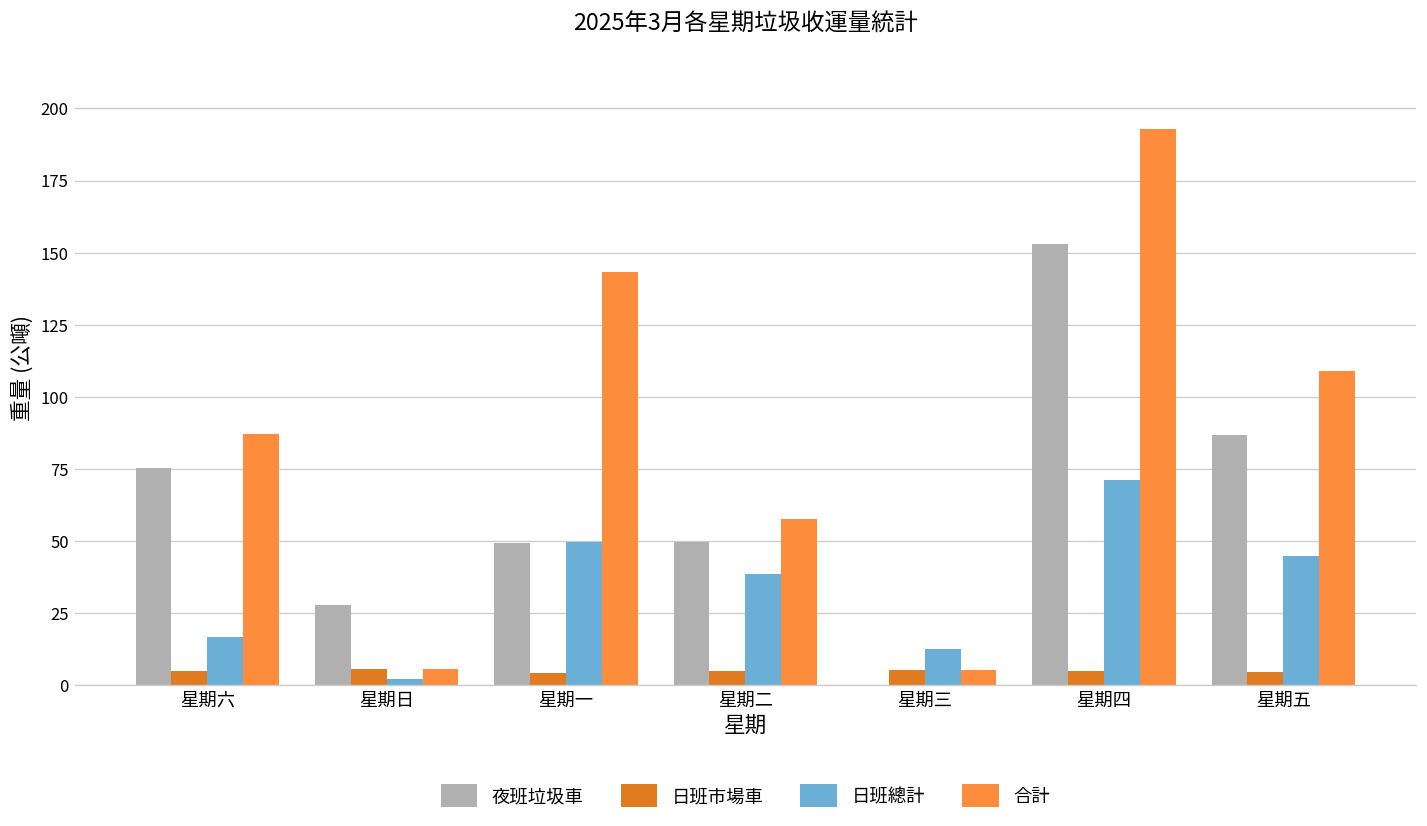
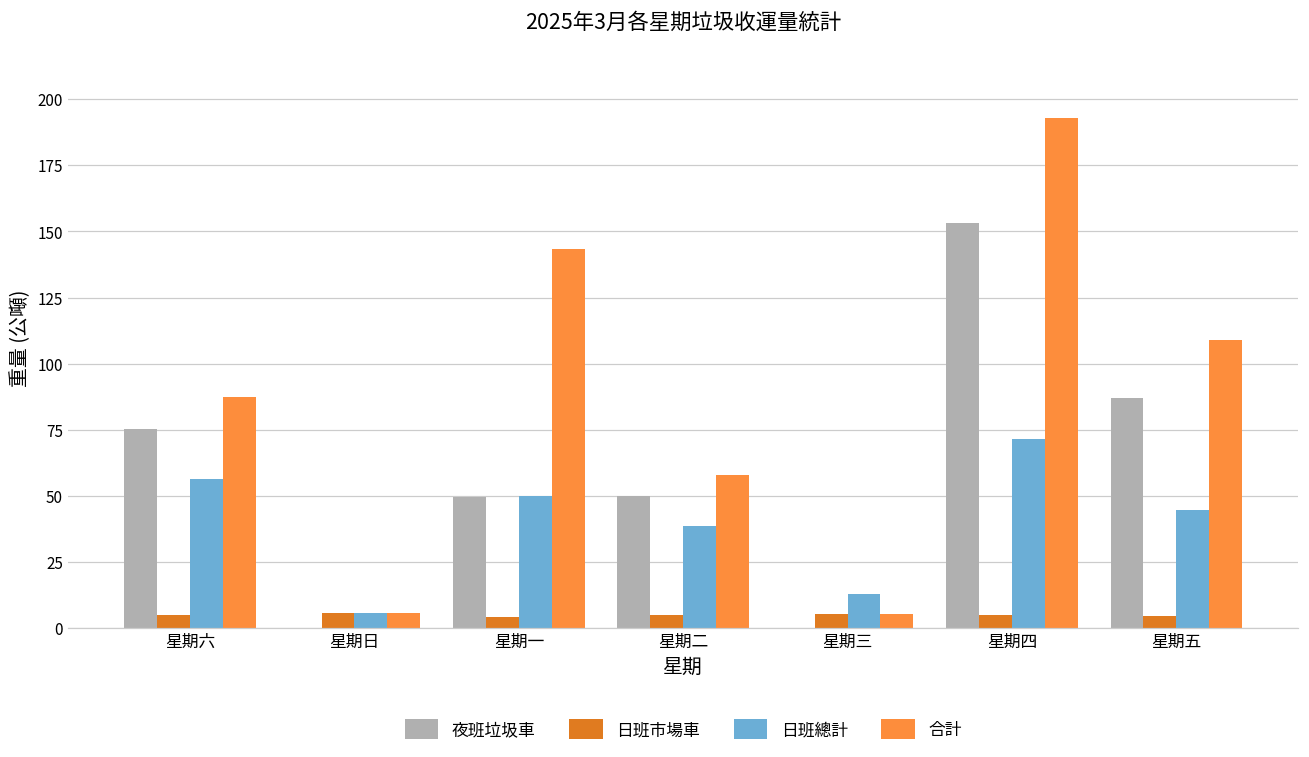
日班總計, 星期六: 17 -> 56
夜班垃圾車, 星期日: 28 -> 0
日班總計, 星期日: 2 -> 6
